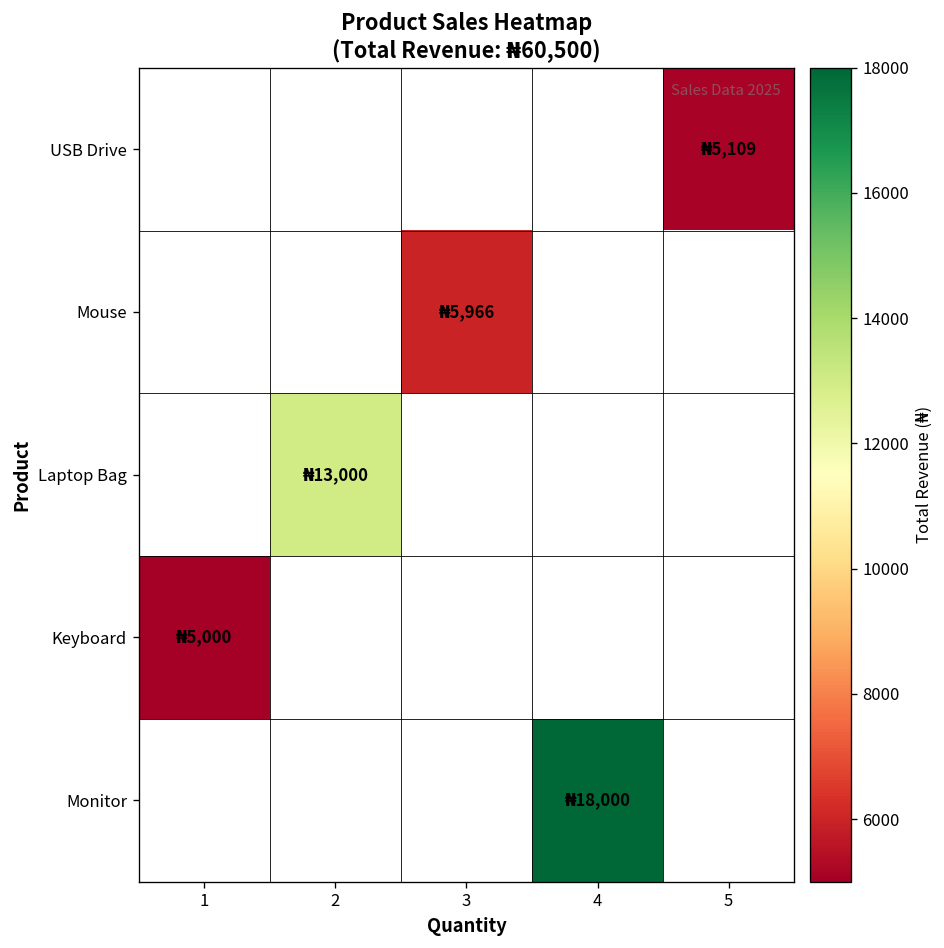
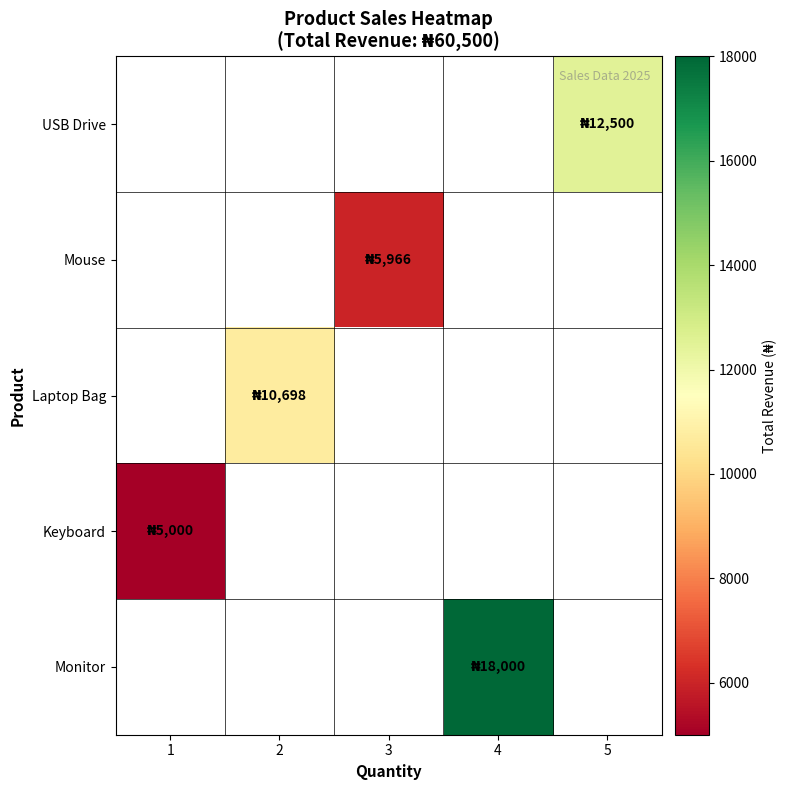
USB Drive, 5: 5,109 -> 12,500
Laptop Bag, 2: 13,000 -> 10,698
